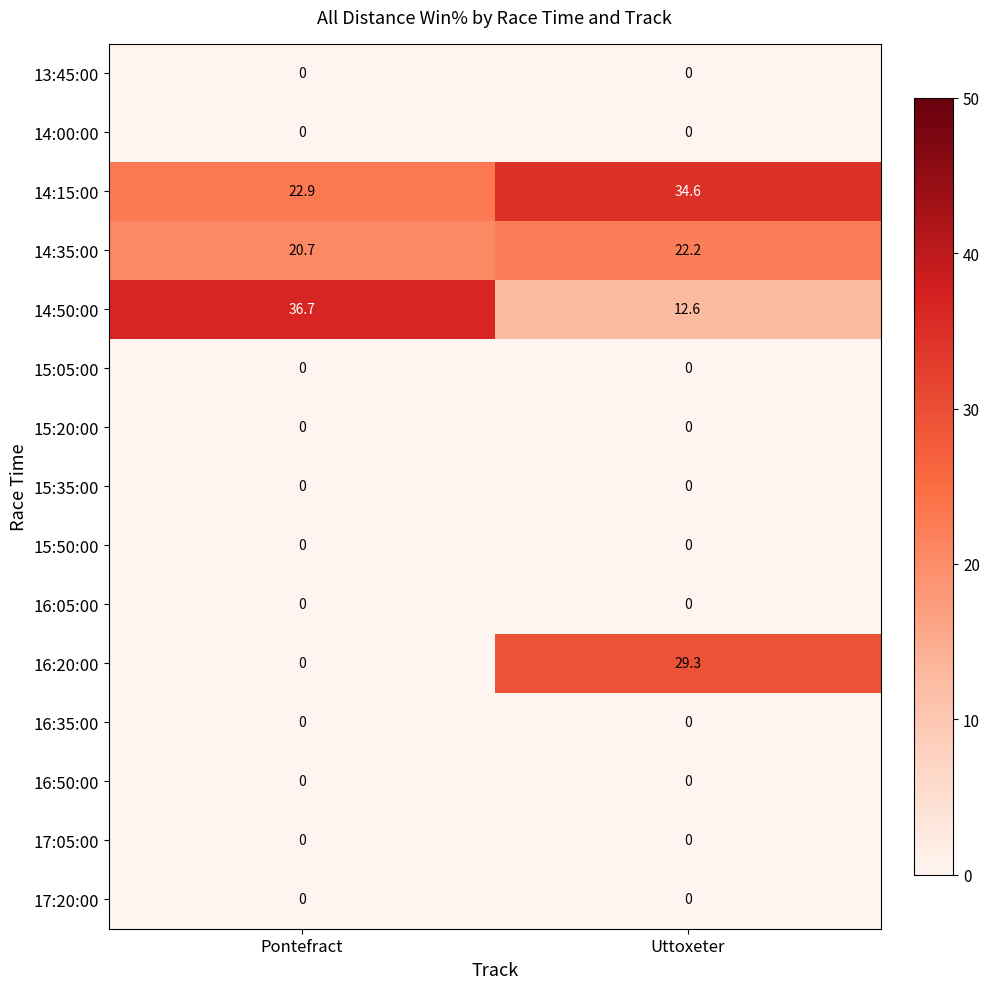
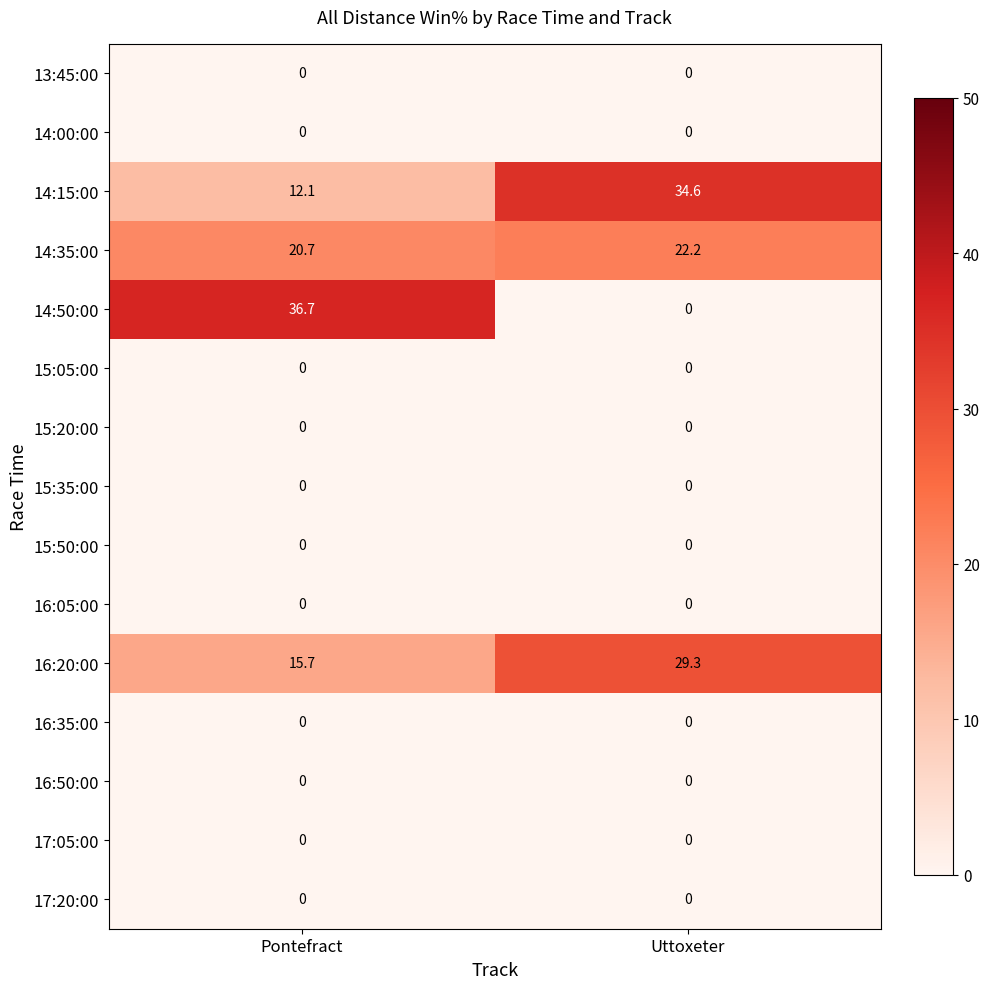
14:15:00, Pontefract: 22.9 -> 12.1
14:50:00, Uttoxeter: 12.6 -> 0
16:20:00, Pontefract: 0 -> 15.7
